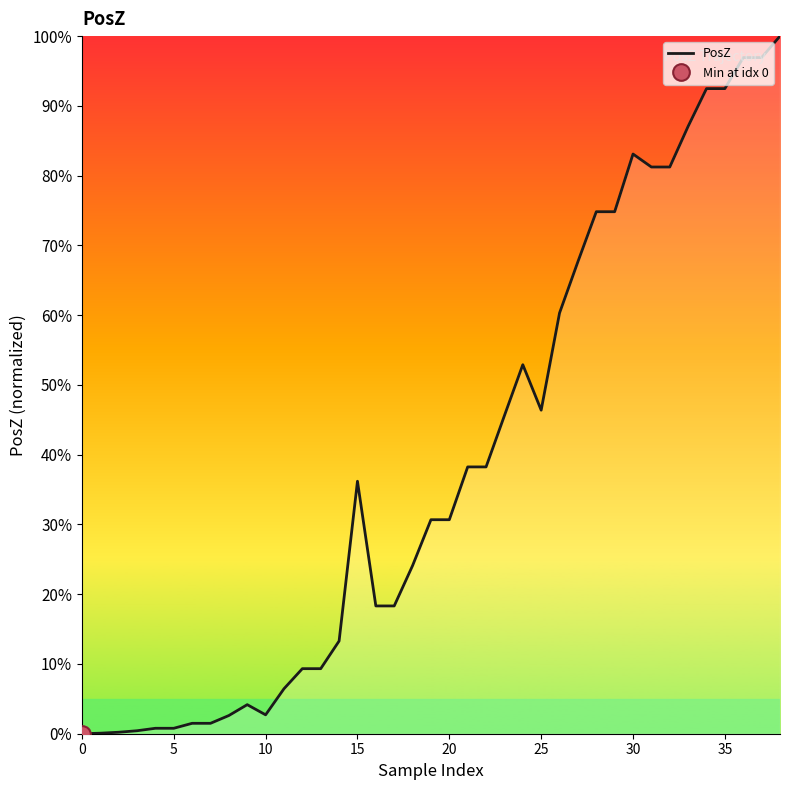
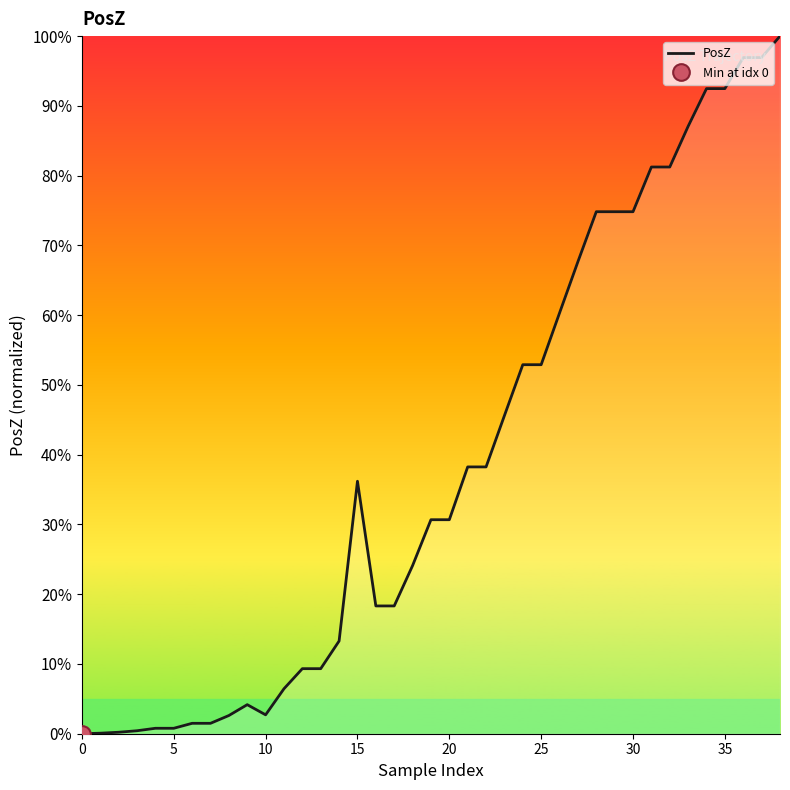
PosZ, 25: 46% -> 53%
PosZ, 30: 83% -> 75%
